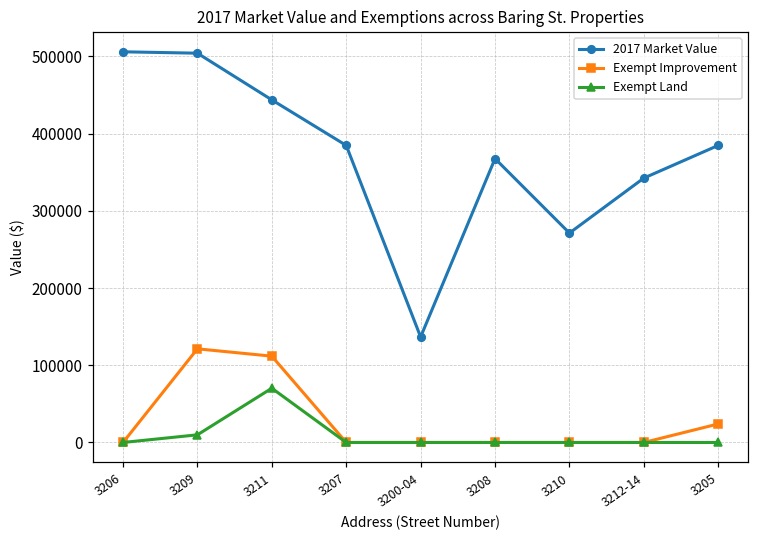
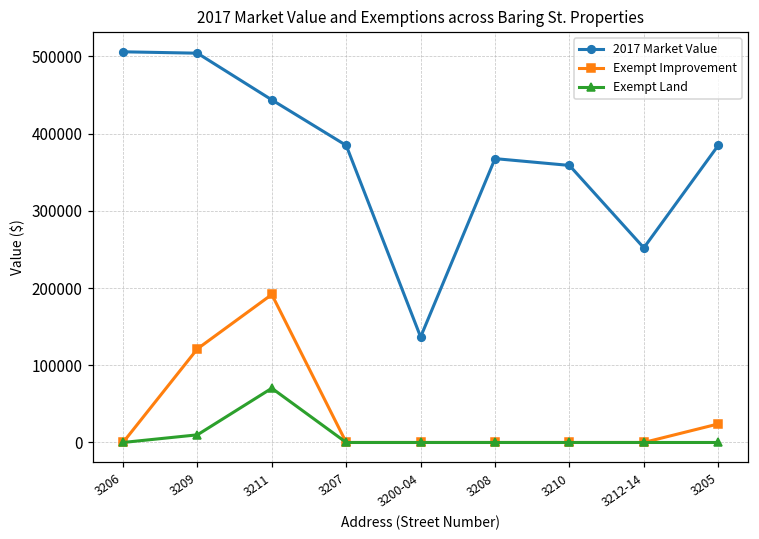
Exempt Improvement, 3211: 110000 -> 190000
2017 Market Value, 3210: 270000 -> 360000
2017 Market Value, 3212-14: 340000 -> 250000
